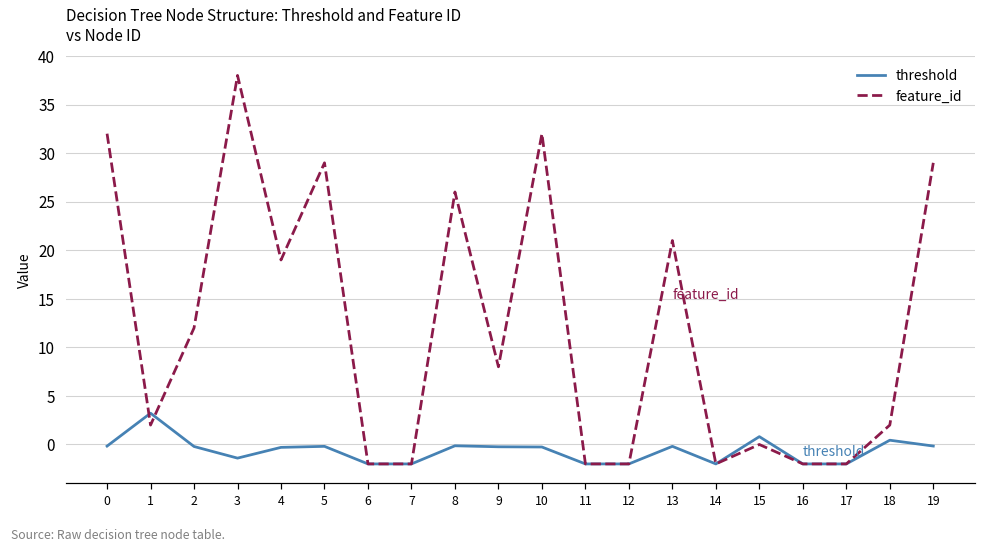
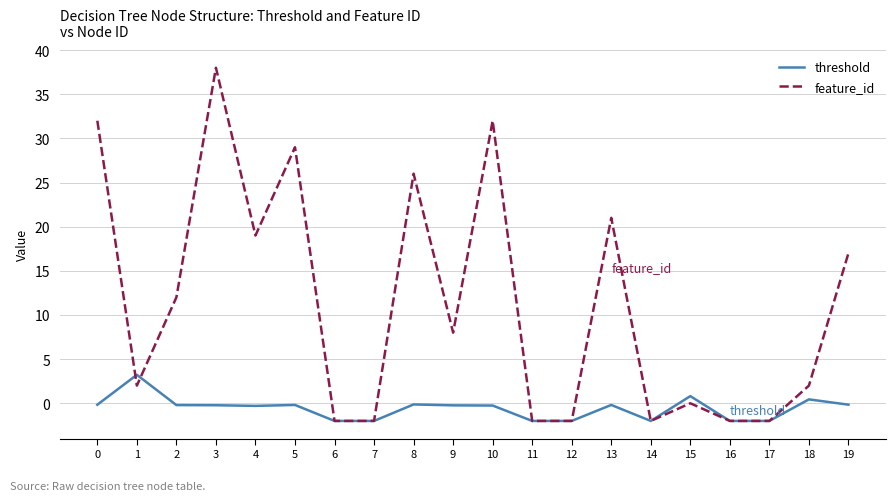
threshold, 3: -1 -> 0
feature_id, 19: 29 -> 17
